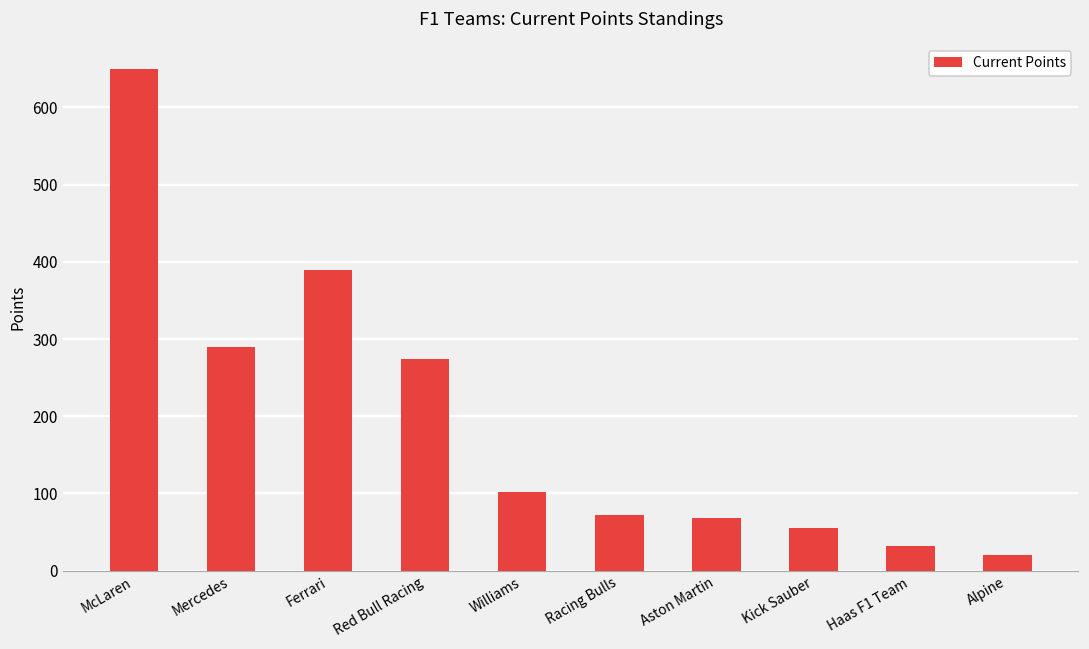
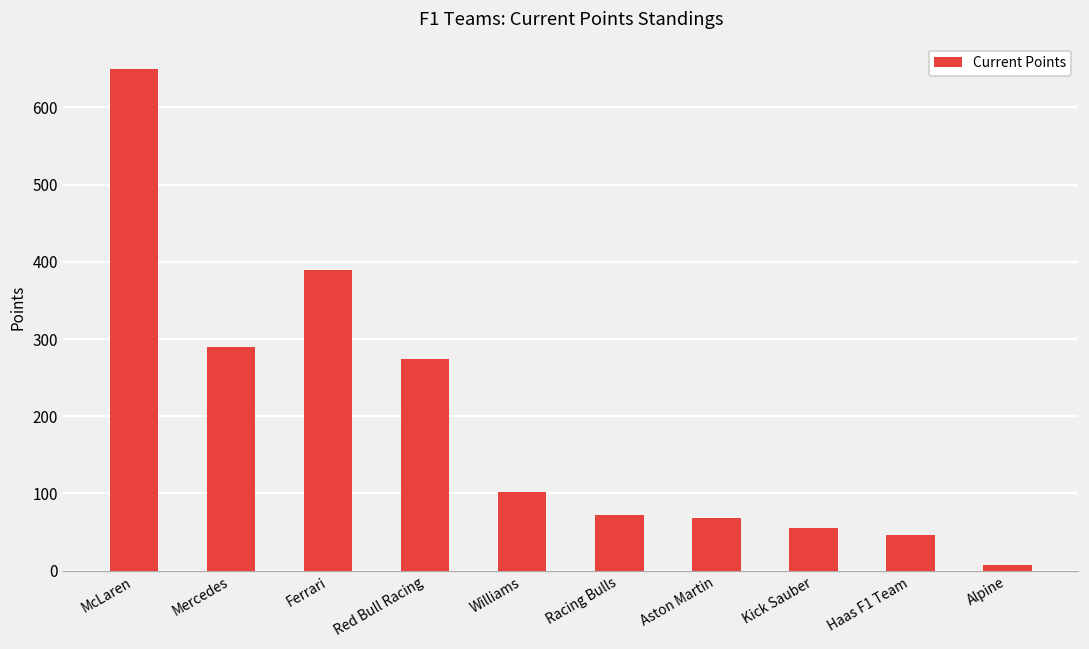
Haas F1 Team: 30 -> 50
Alpine: 20 -> 10
